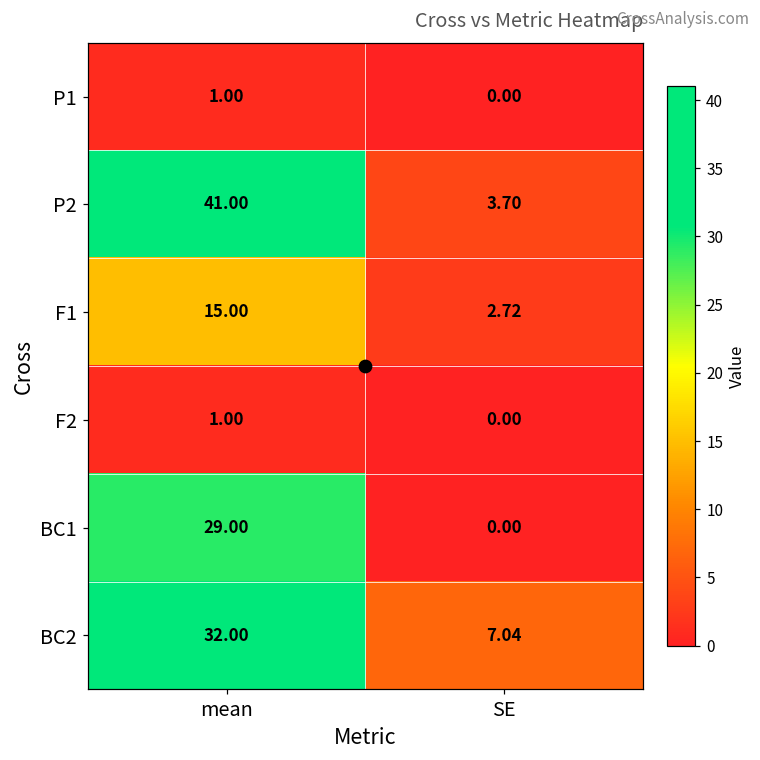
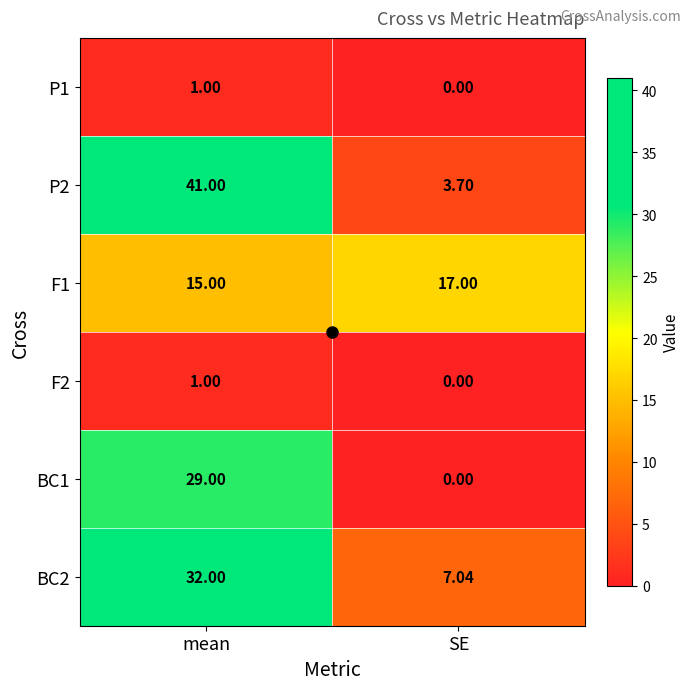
F1, SE: 2.72 -> 17.00
